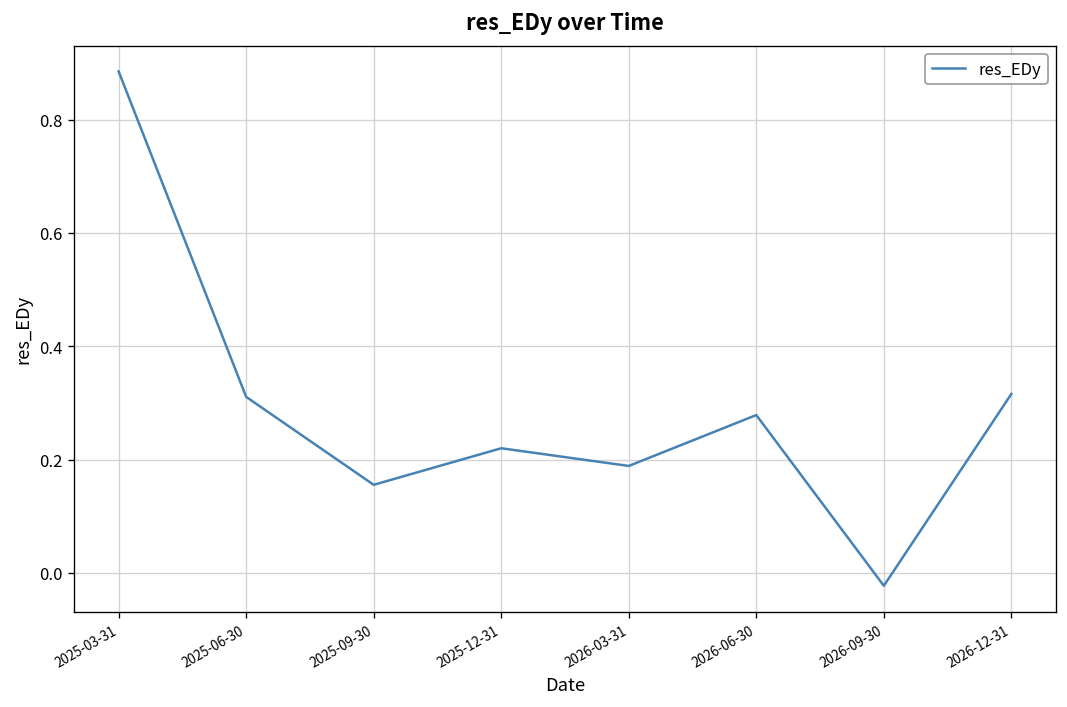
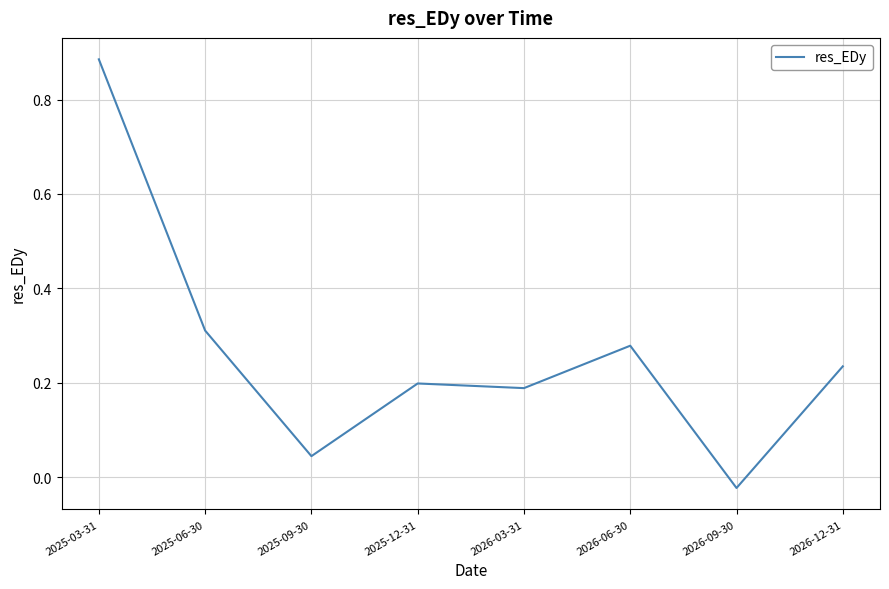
2025-09-30: 0.16 -> 0.04
2025-12-31: 0.22 -> 0.20
2026-12-31: 0.32 -> 0.23
